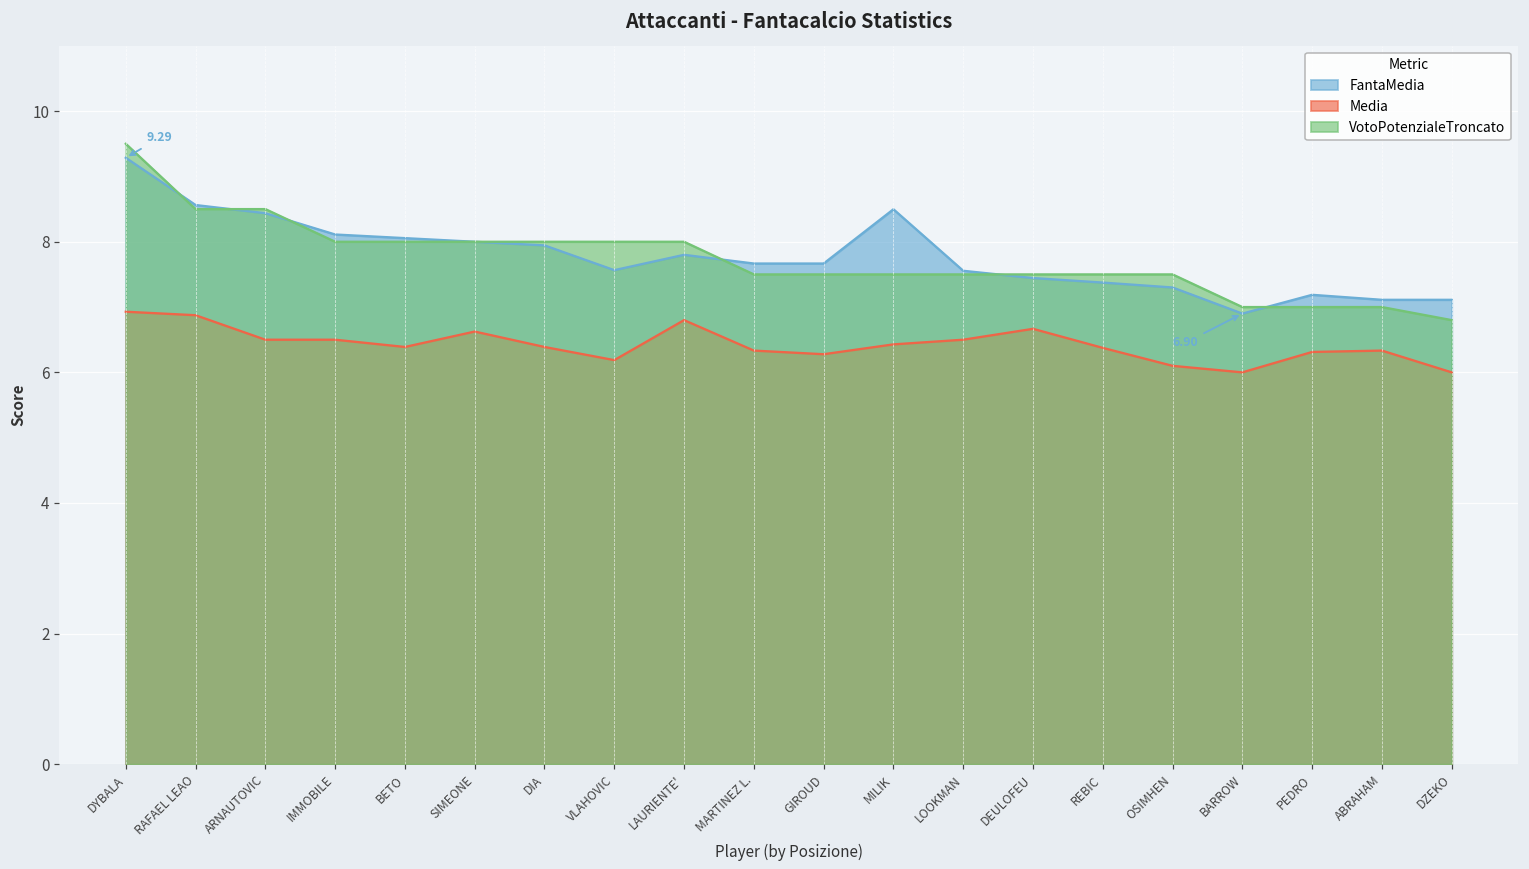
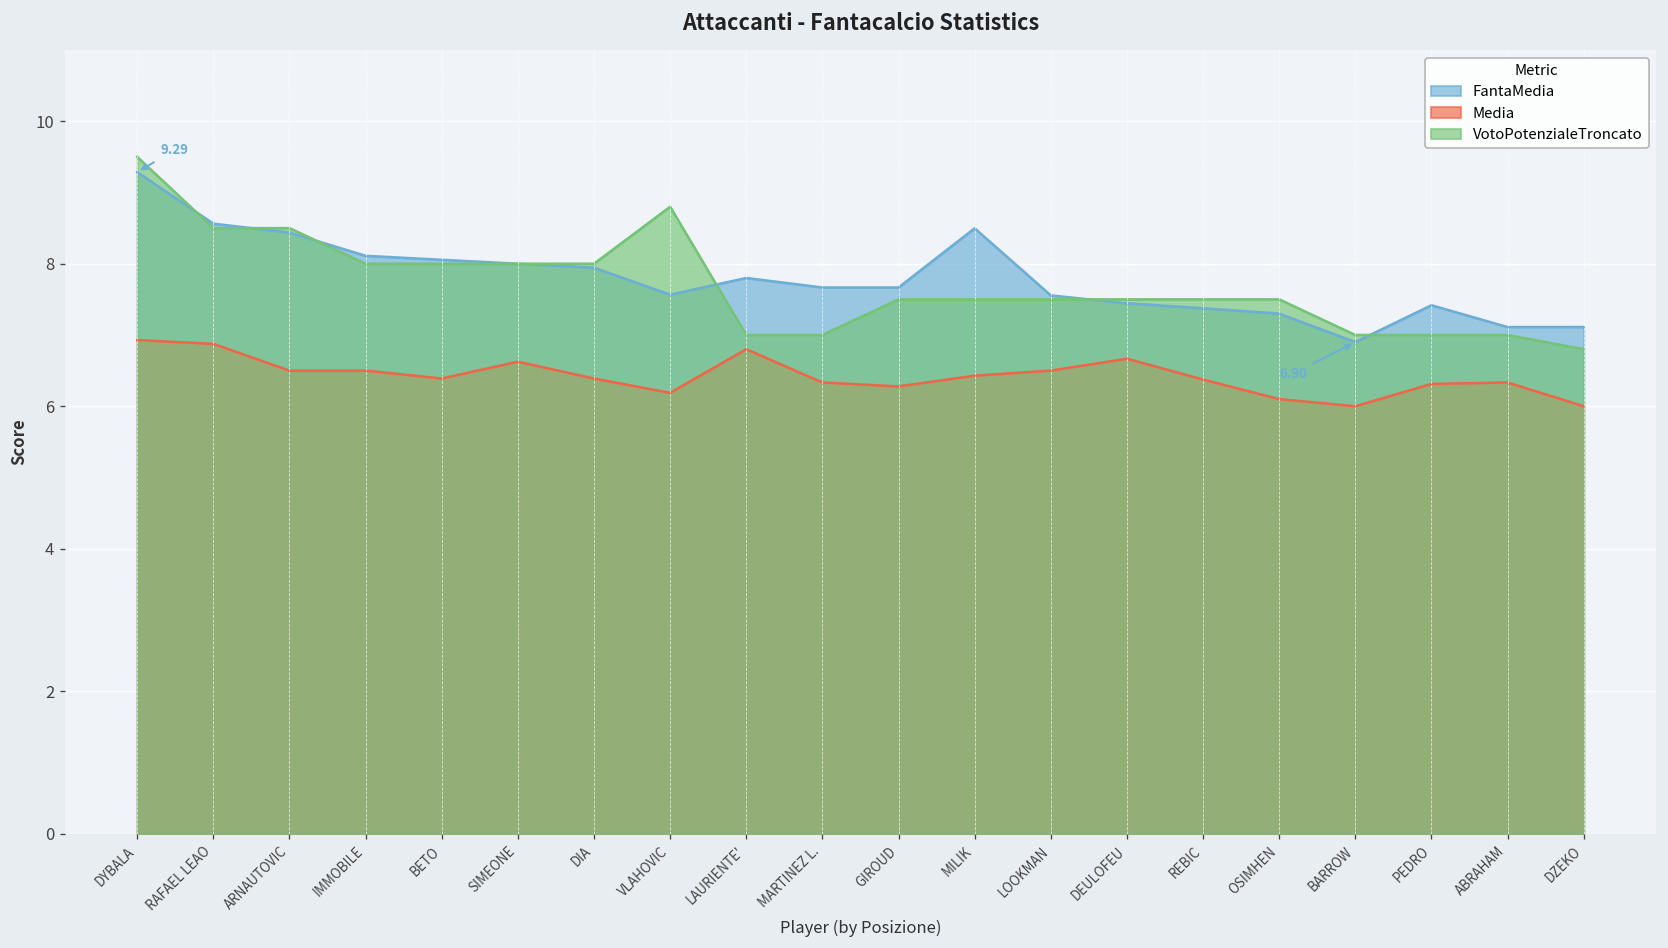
VotoPotenzialeTroncato, VLAHOVIC: 8.0 -> 8.8
VotoPotenzialeTroncato, LAURIENTE': 8 -> 7
VotoPotenzialeTroncato, MARTINEZ L.: 7.5 -> 7.0
FantaMedia, PEDRO: 7.2 -> 7.4
